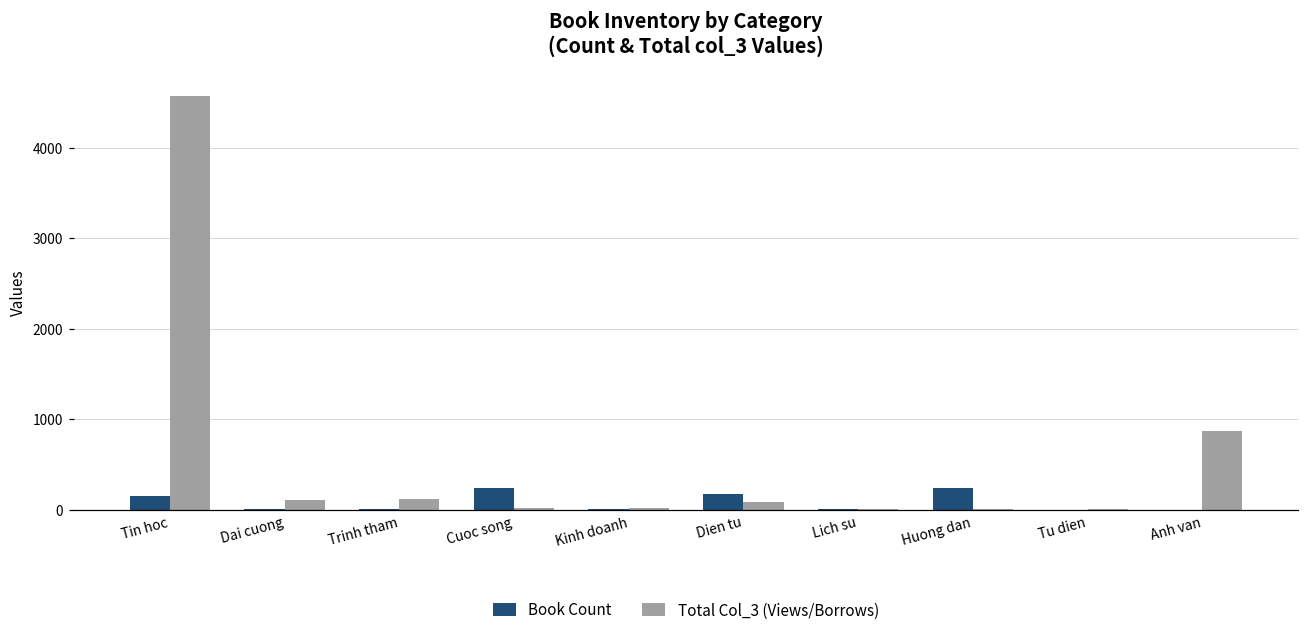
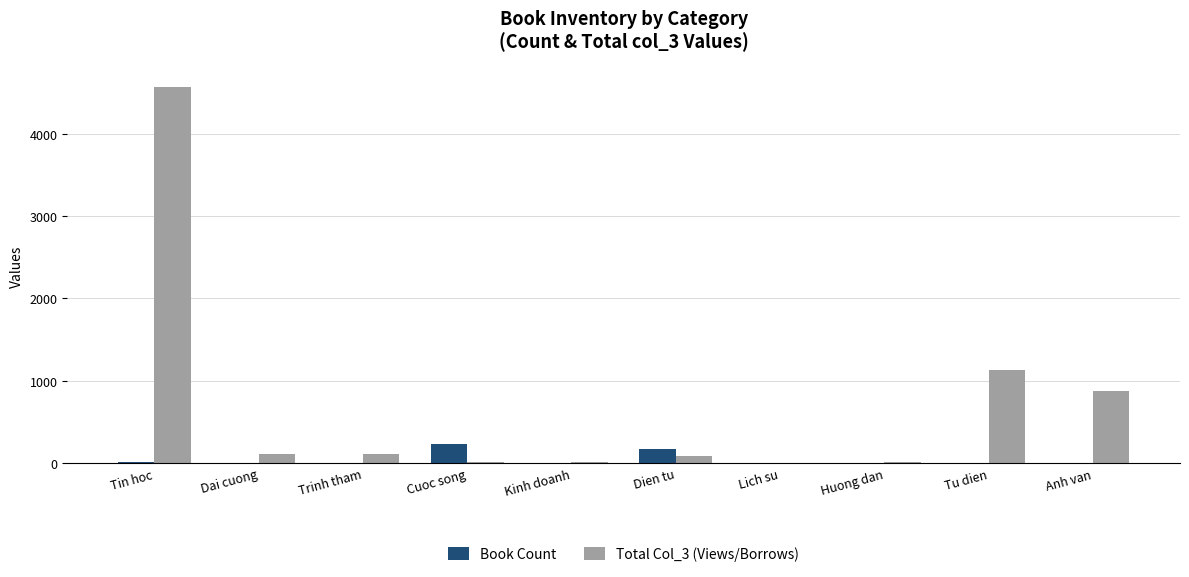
Book Count, Tin hoc: 200 -> 0
Book Count, Huong dan: 200 -> 0
Total Col_3 (Views/Borrows), Tu dien: 0 -> 1100
